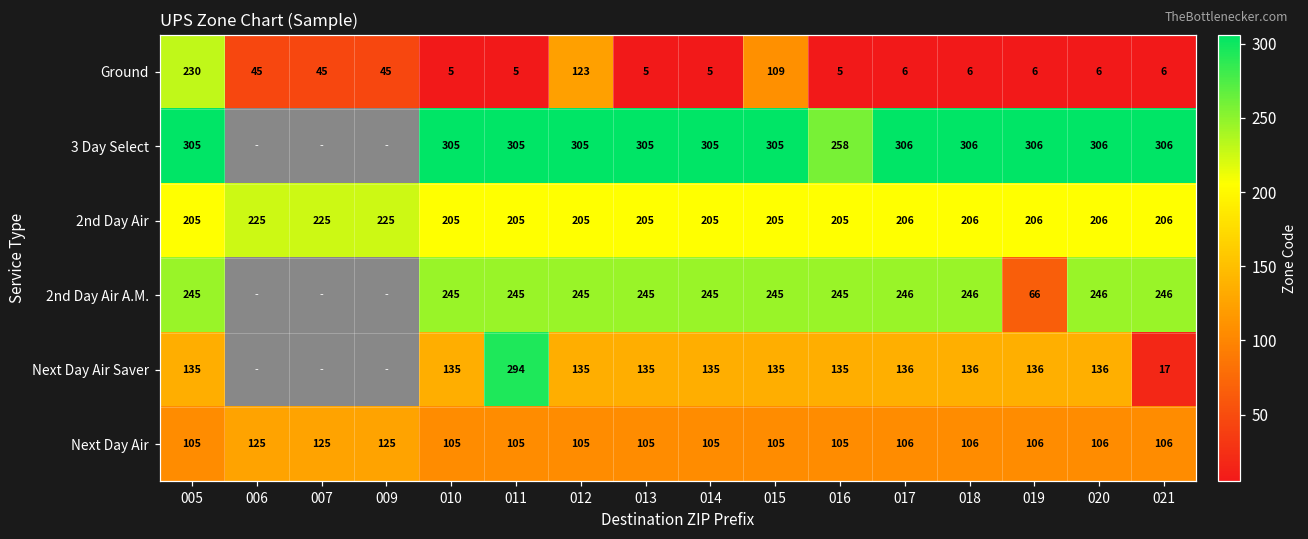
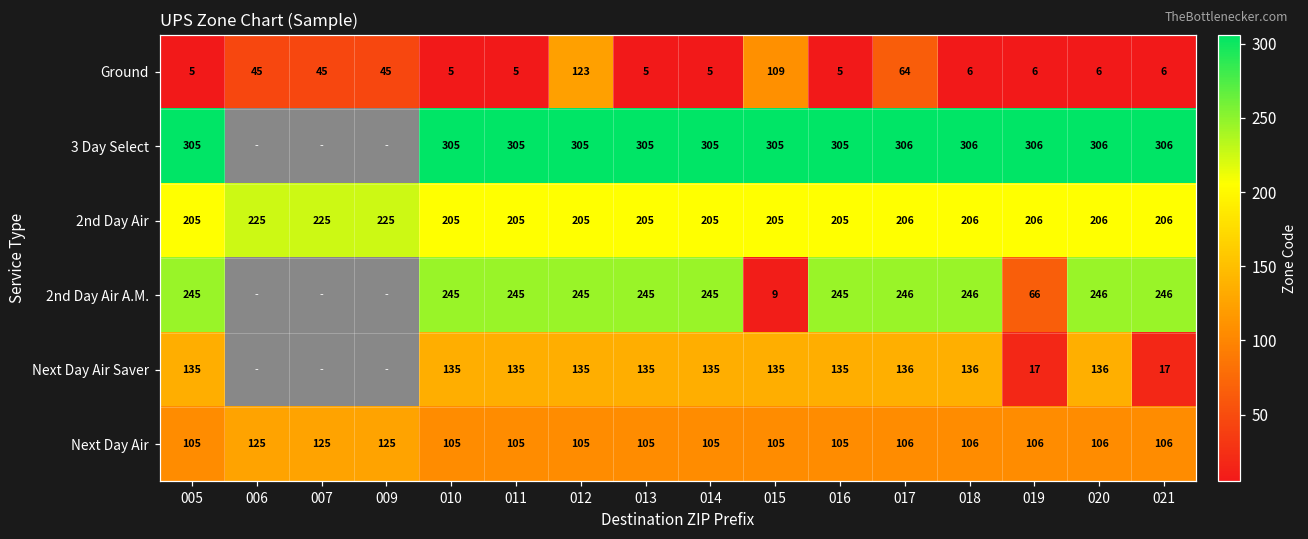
Ground, 005: 230 -> 5
Ground, 017: 6 -> 64
3 Day Select, 016: 258 -> 305
2nd Day Air A.M., 015: 245 -> 9
Next Day Air Saver, 011: 294 -> 135
Next Day Air Saver, 019: 136 -> 17
